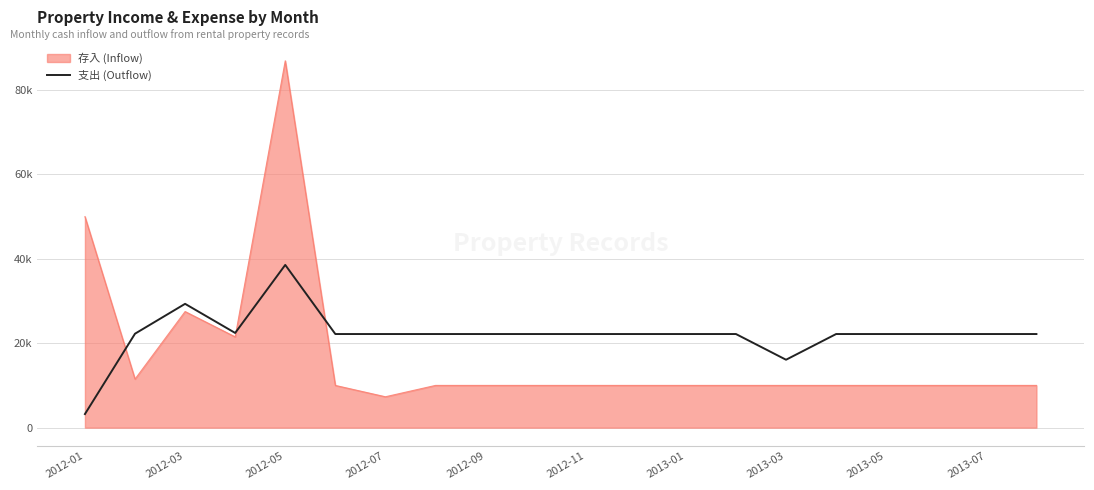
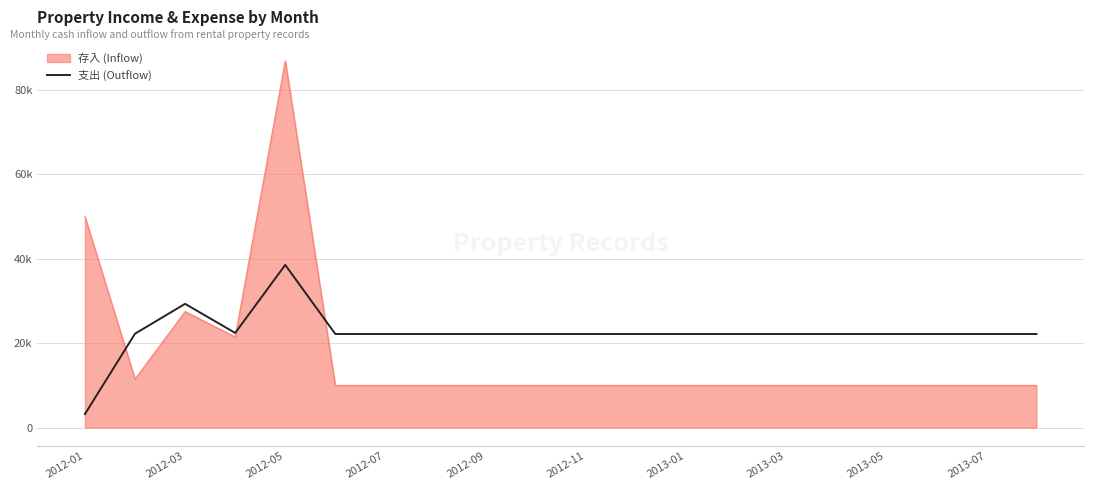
存入 (Inflow), 2012-07: 7000 -> 10000
支出 (Outflow), 2013-03: 16000 -> 22000
